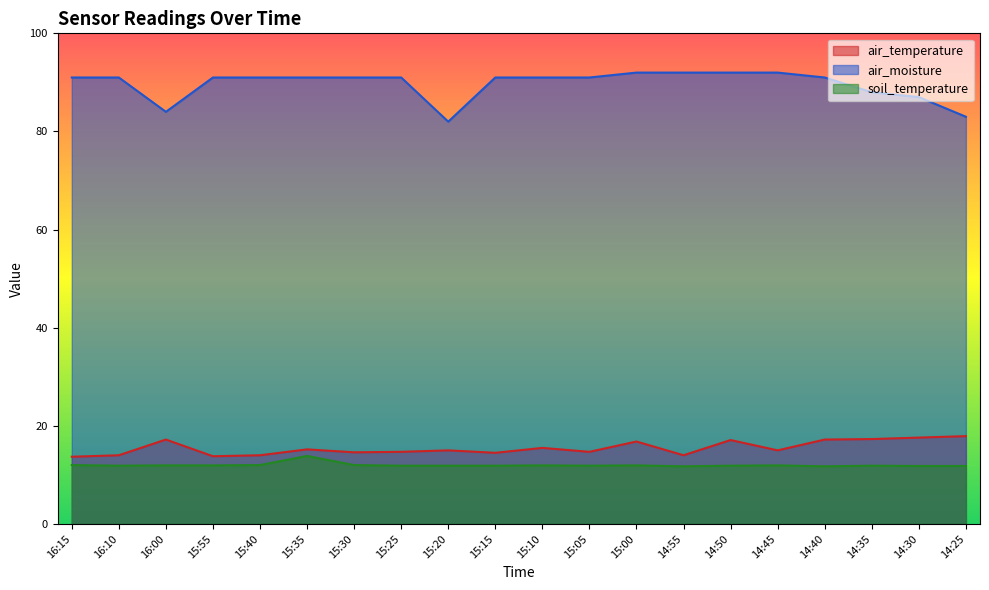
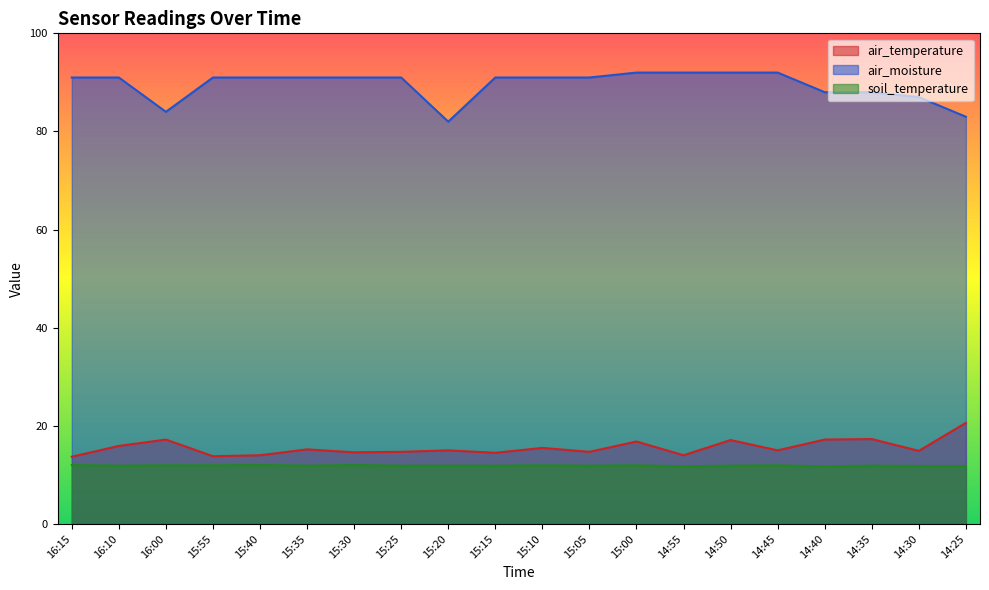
air_temperature, 16:10: 14 -> 16
soil_temperature, 15:35: 14 -> 12
air_moisture, 14:40: 91 -> 88
air_temperature, 14:30: 18 -> 15
air_temperature, 14:25: 18 -> 21
